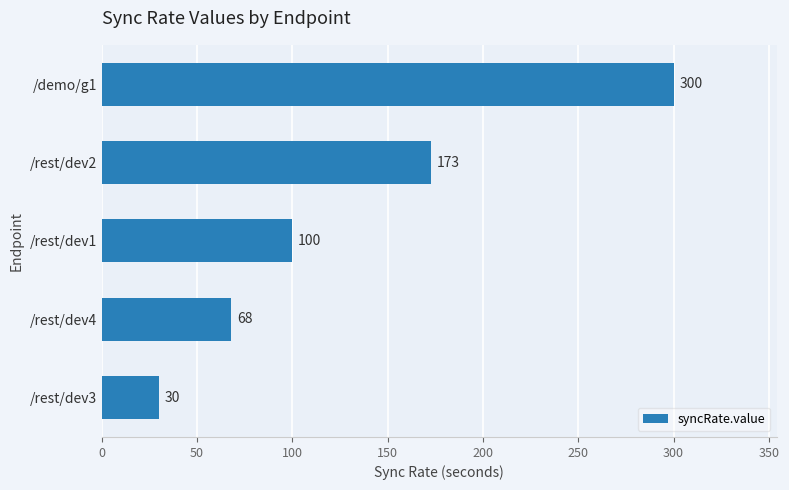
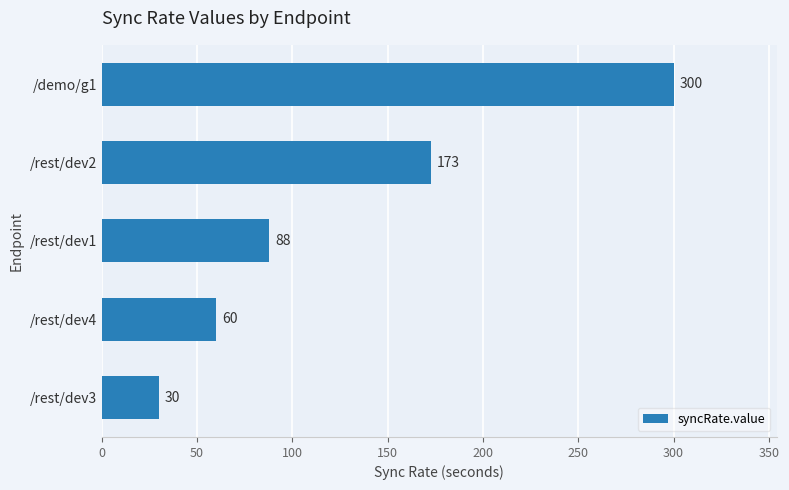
/rest/dev1: 100 -> 88
/rest/dev4: 68 -> 60
